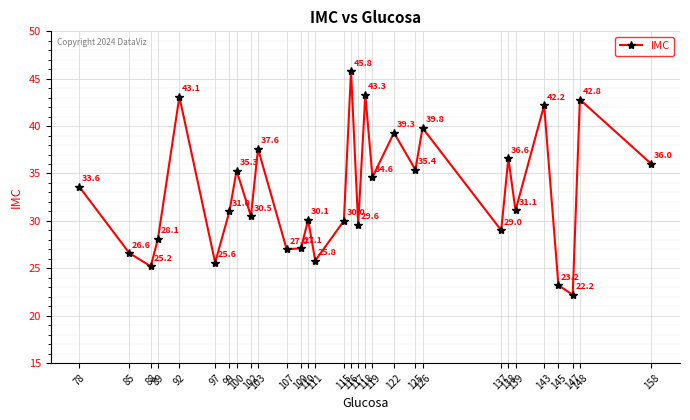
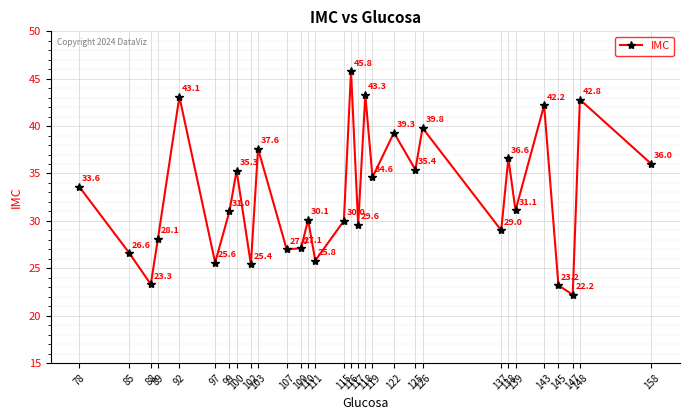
88: 25.2 -> 23.3
102: 30.5 -> 25.4
